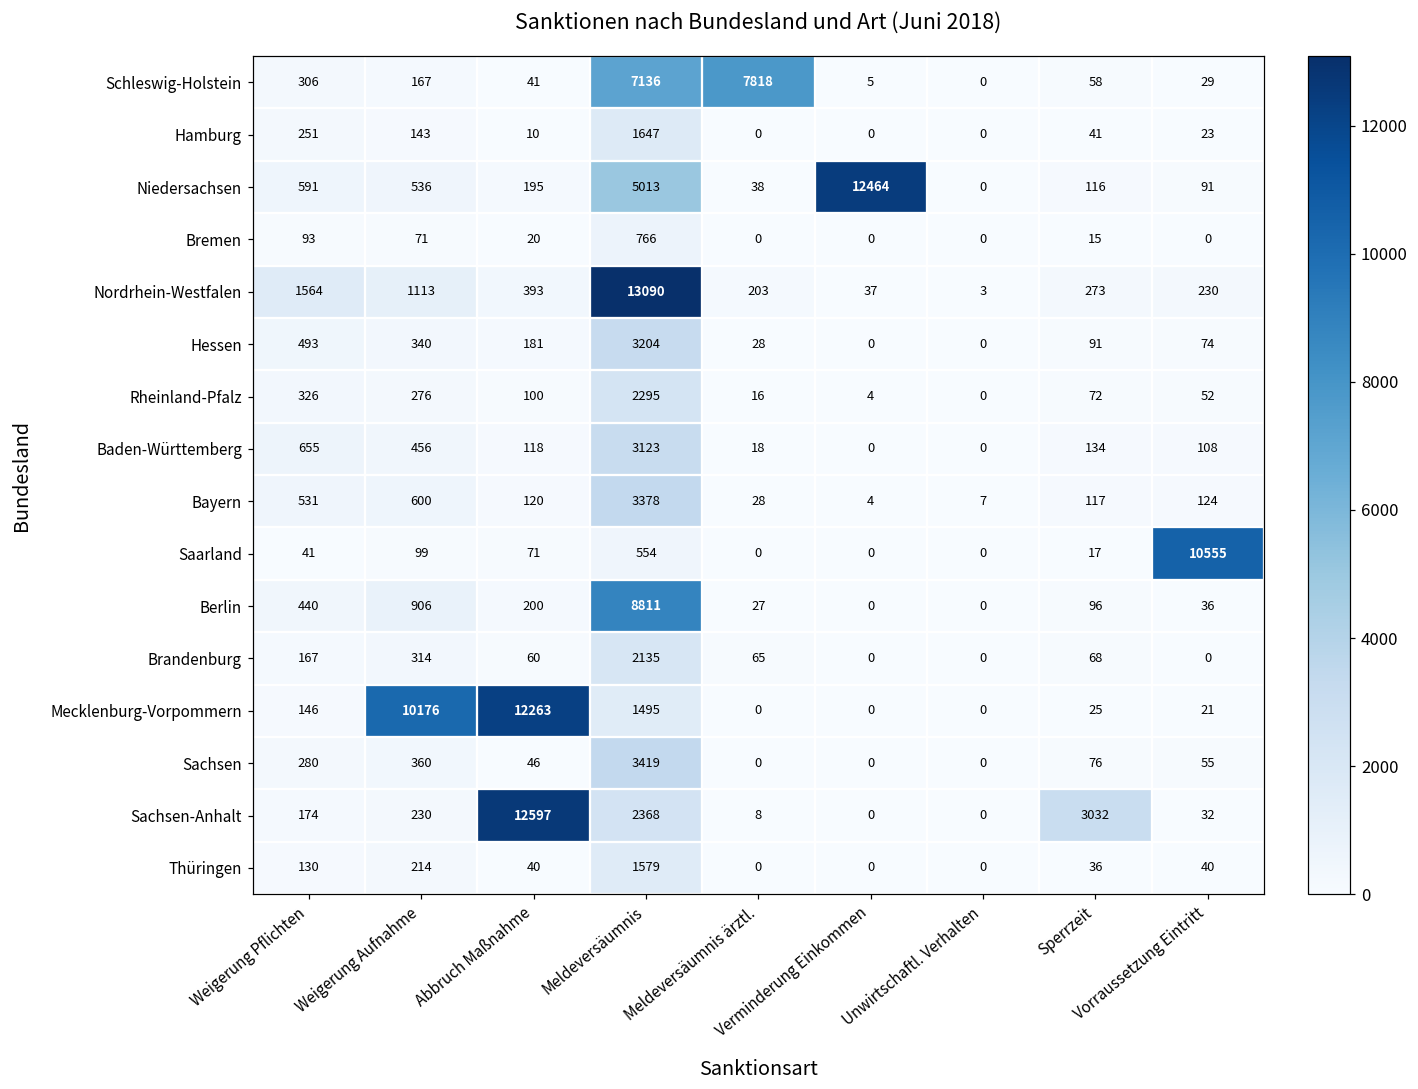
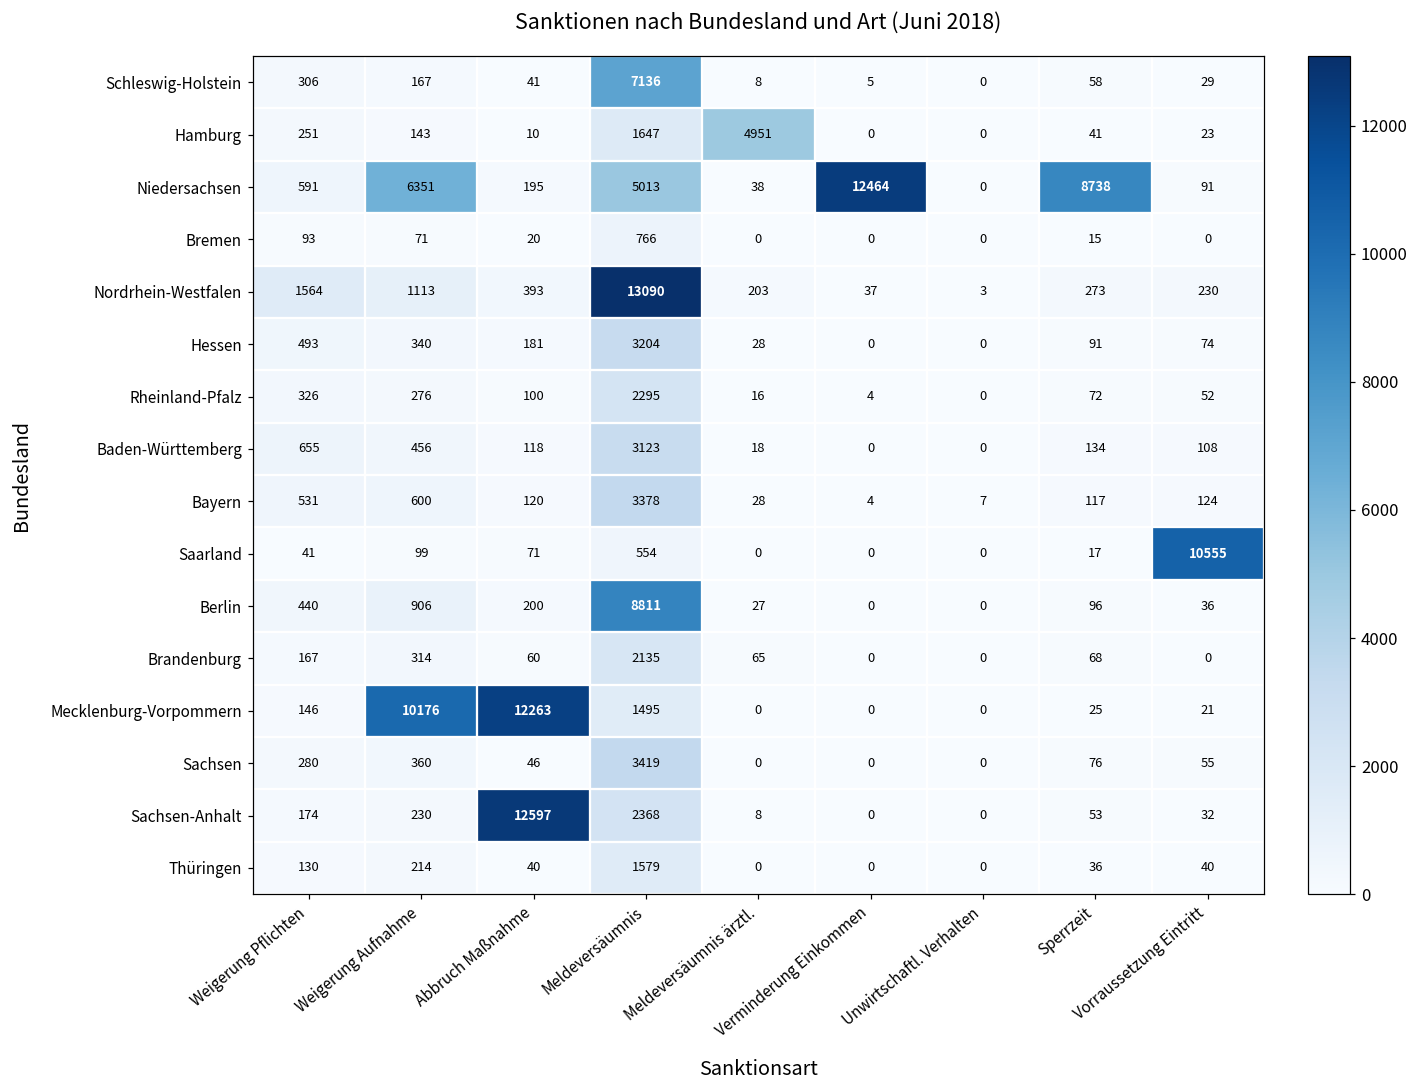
Schleswig-Holstein, Meldeversäumnis ärztl.: 7818 -> 8
Hamburg, Meldeversäumnis ärztl.: 0 -> 4951
Niedersachsen, Weigerung Aufnahme: 536 -> 6351
Niedersachsen, Sperrzeit: 116 -> 8738
Sachsen-Anhalt, Sperrzeit: 3032 -> 53
